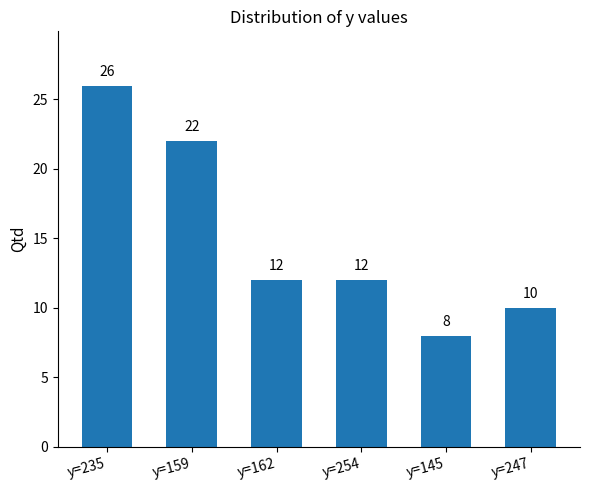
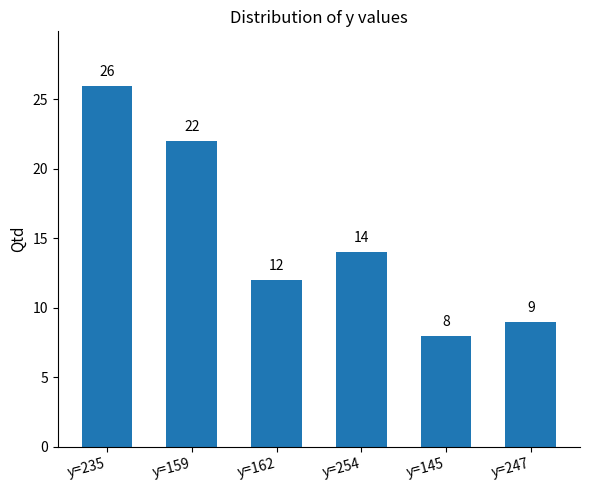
y=254: 12 -> 14
y=247: 10 -> 9
